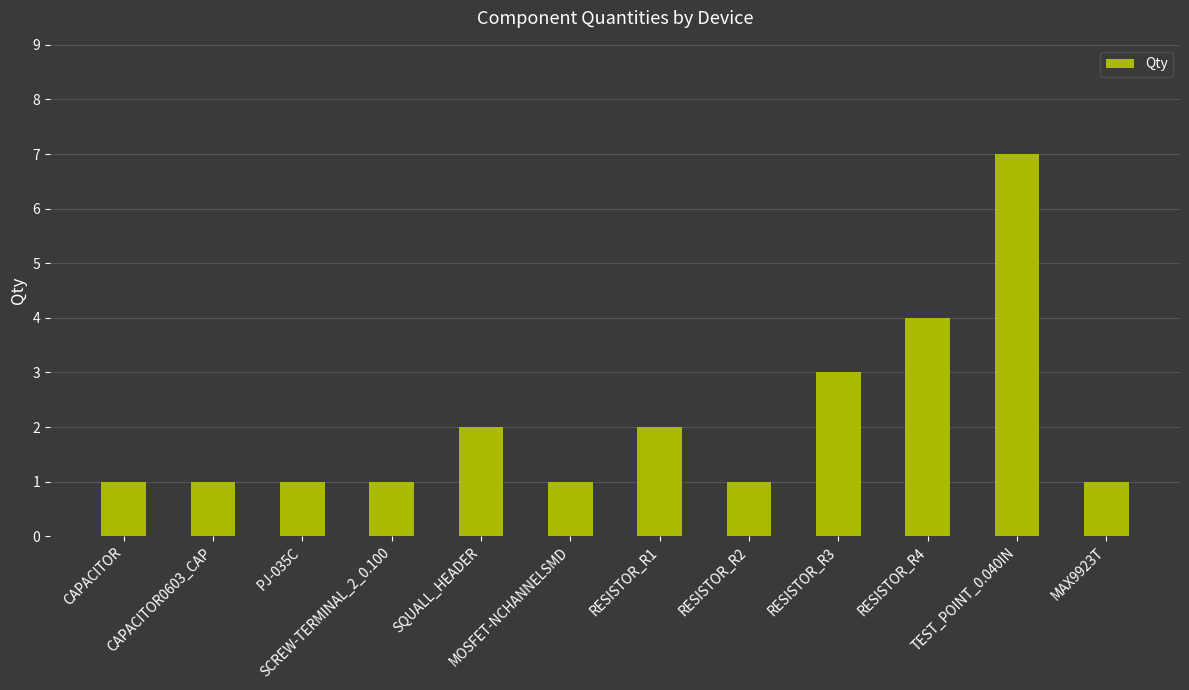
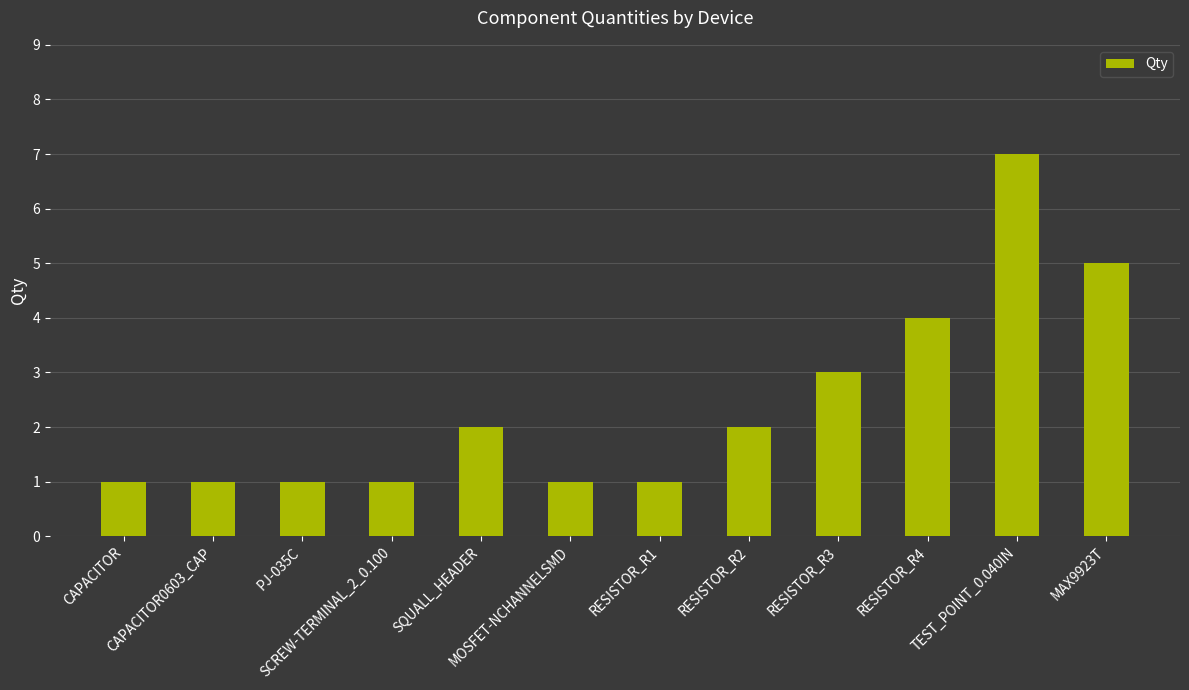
RESISTOR_R1: 2 -> 1
RESISTOR_R2: 1 -> 2
MAX9923T: 1 -> 5
